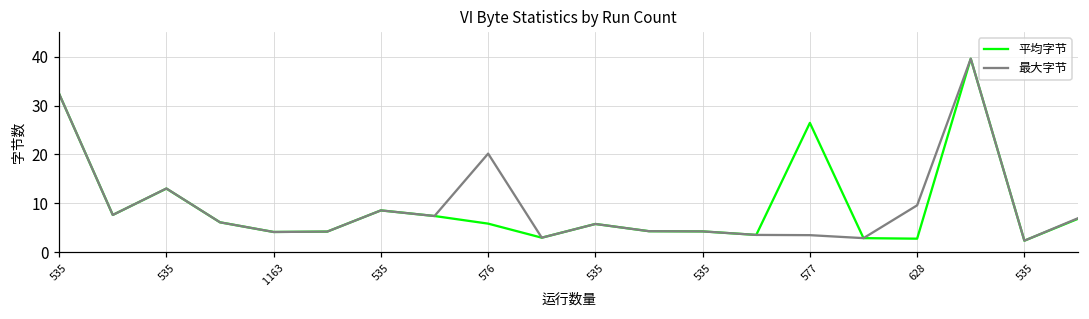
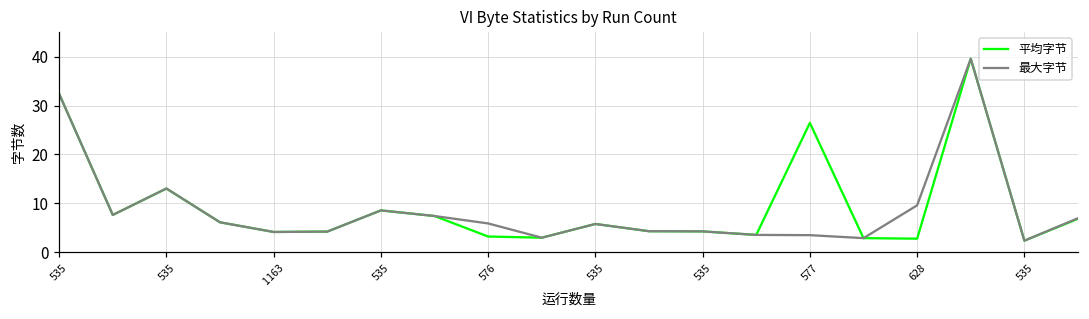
平均字节, 576: 6 -> 3
最大字节, 576: 20 -> 6
